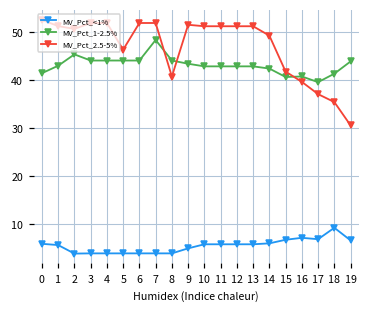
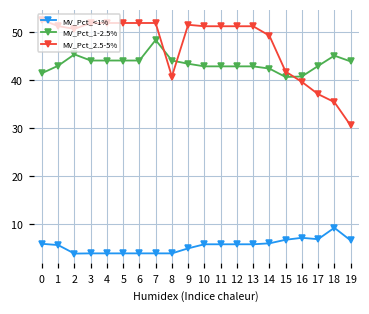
MV_Pct_2.5-5%, 5: 46 -> 52
MV_Pct_1-2.5%, 17: 40 -> 43
MV_Pct_1-2.5%, 18: 41 -> 45
